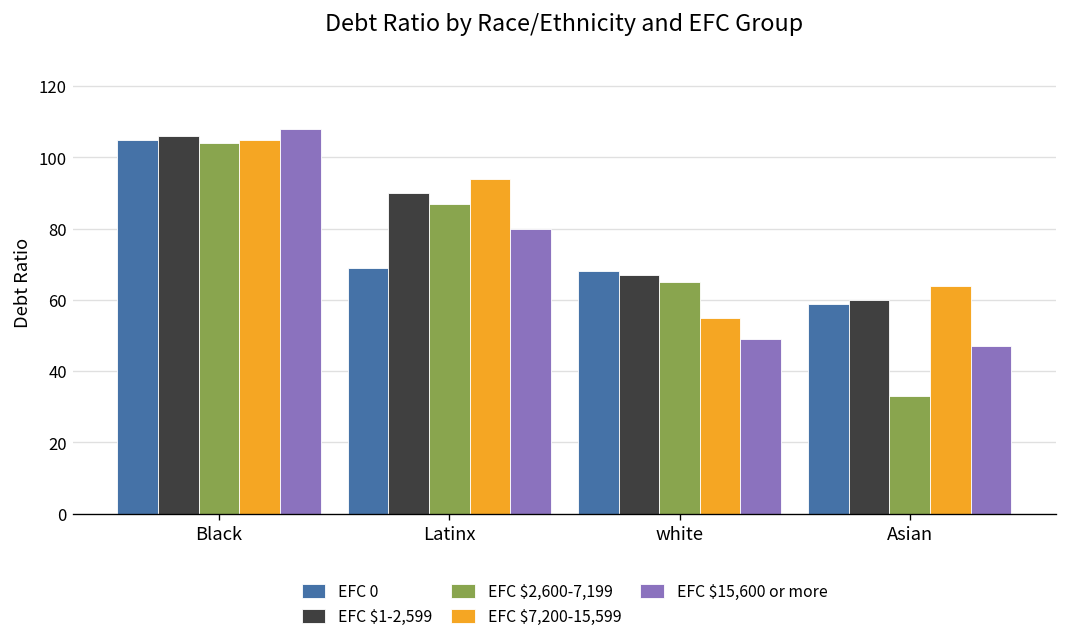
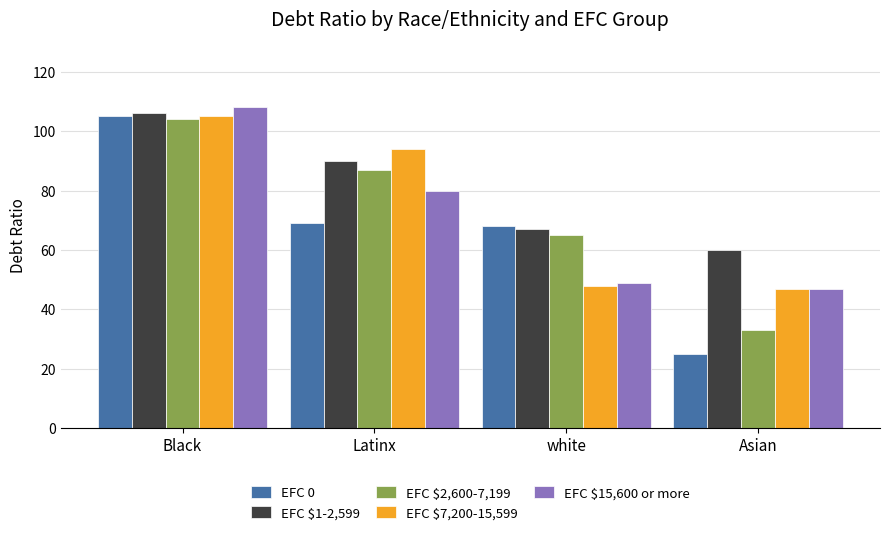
EFC $7,200-15,599, white: 55 -> 48
EFC 0, Asian: 59 -> 25
EFC $7,200-15,599, Asian: 64 -> 47
